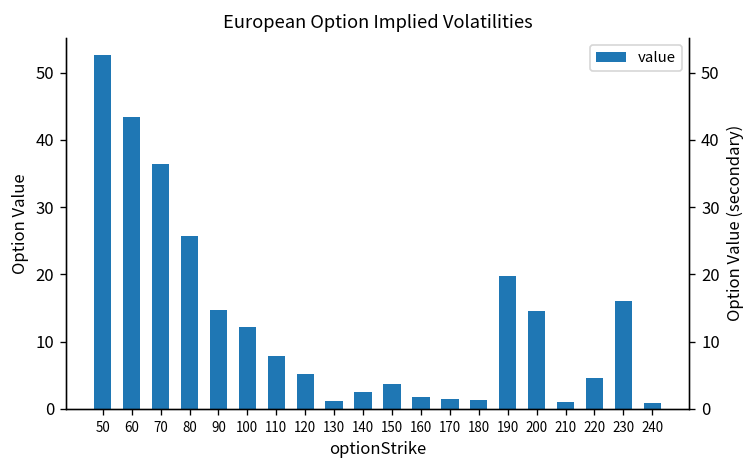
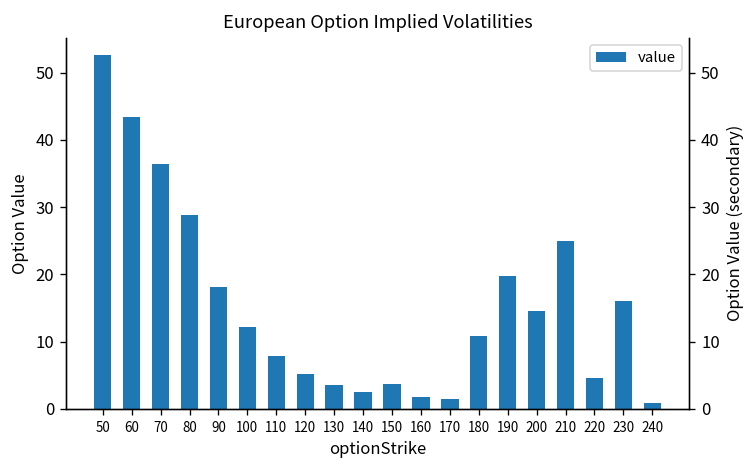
80: 26 -> 29
90: 15 -> 18
130: 1 -> 4
180: 1 -> 11
210: 1 -> 25
